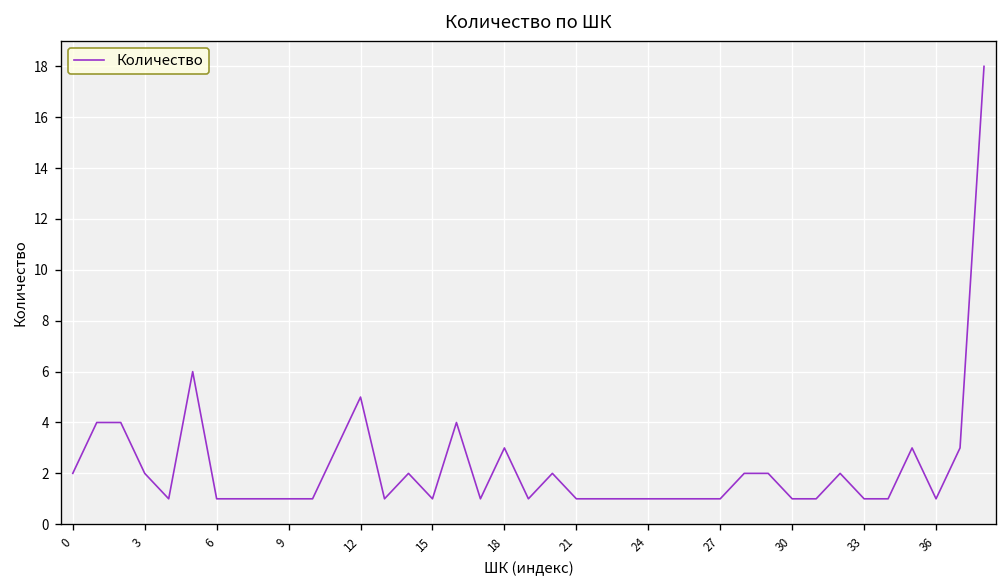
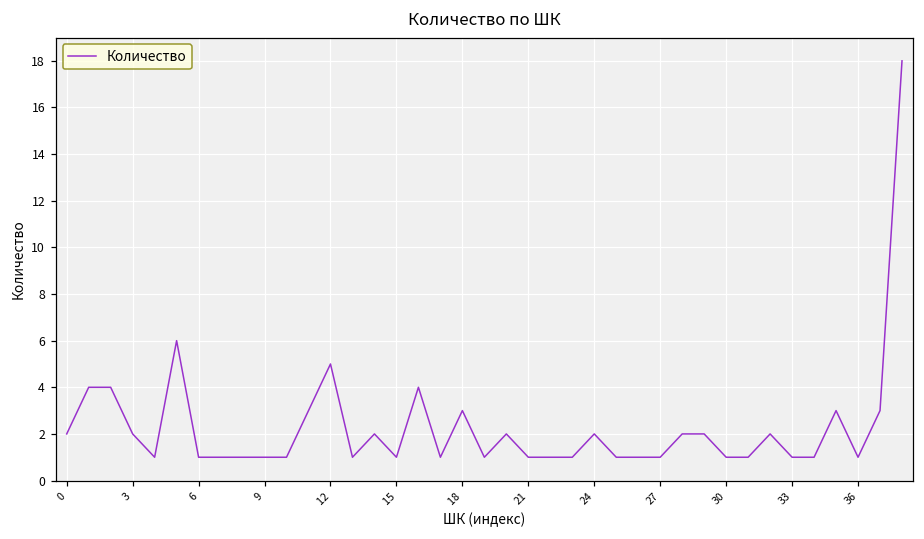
24: 1 -> 2
